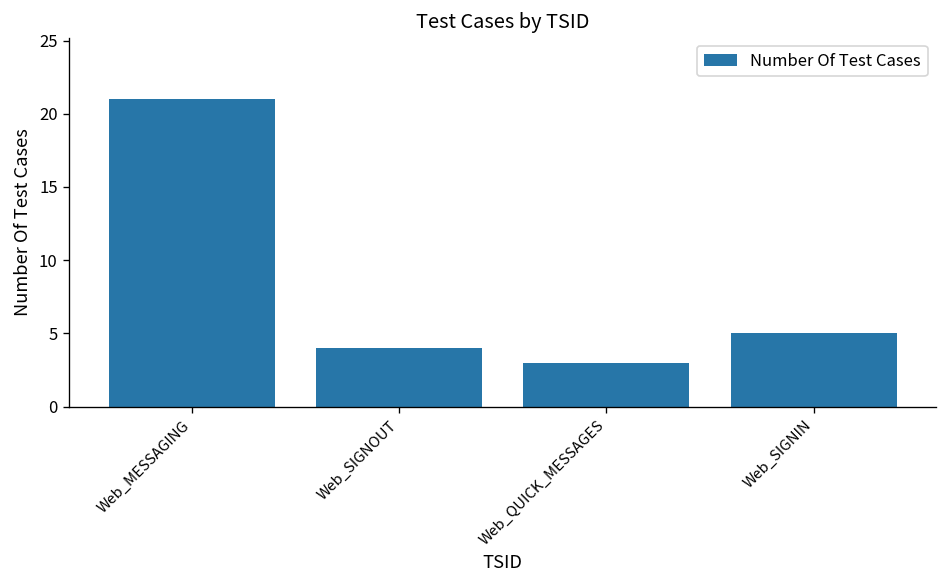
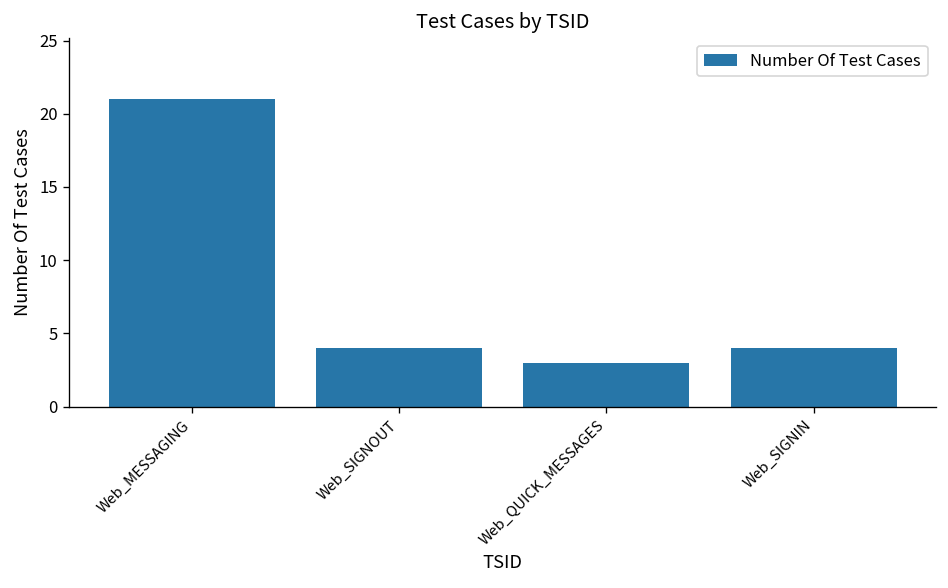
Web_SIGNIN: 5 -> 4
